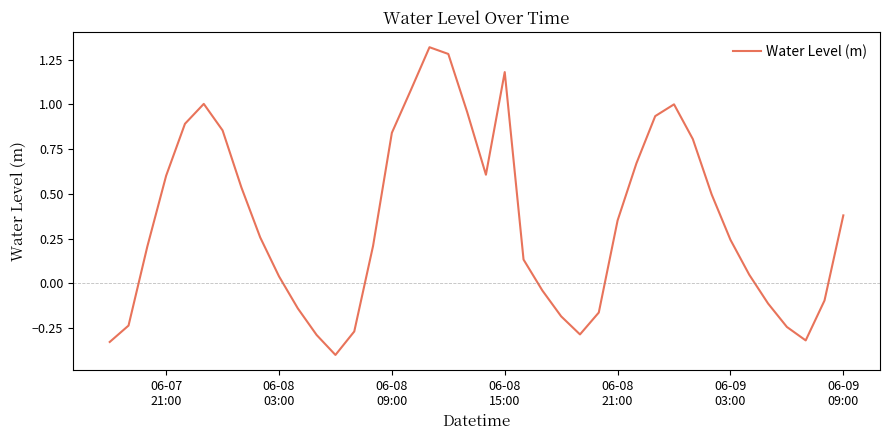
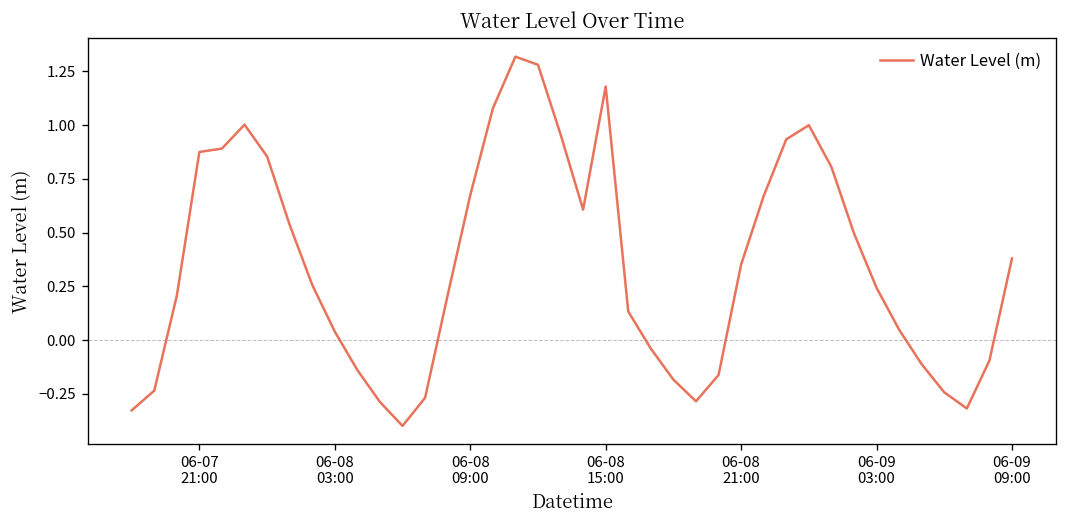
06-07 21:00: 0.60 -> 0.88
06-08 09:00: 0.84 -> 0.67
